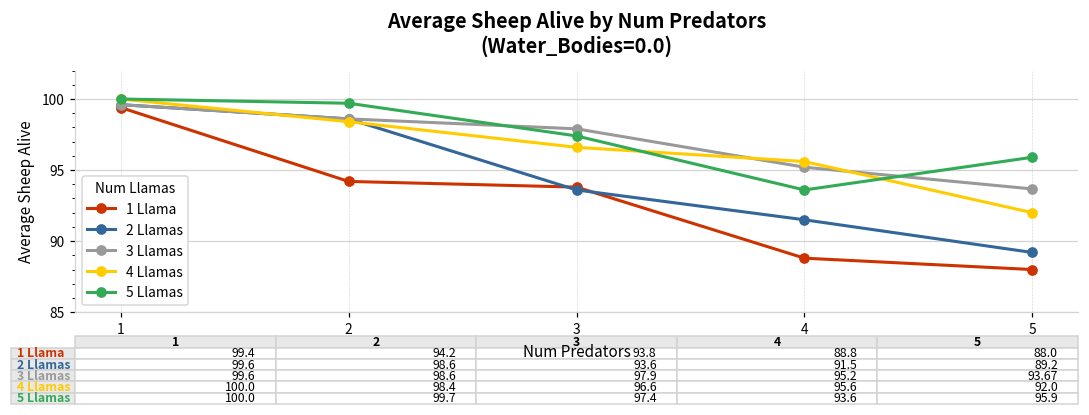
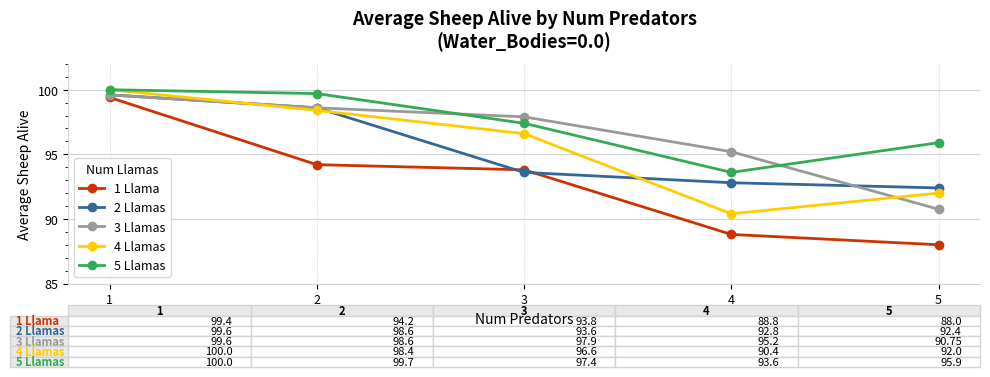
2 Llamas, 4: 91.5 -> 92.8
4 Llamas, 4: 95.6 -> 90.4
2 Llamas, 5: 89.2 -> 92.4
3 Llamas, 5: 93.67 -> 90.75
